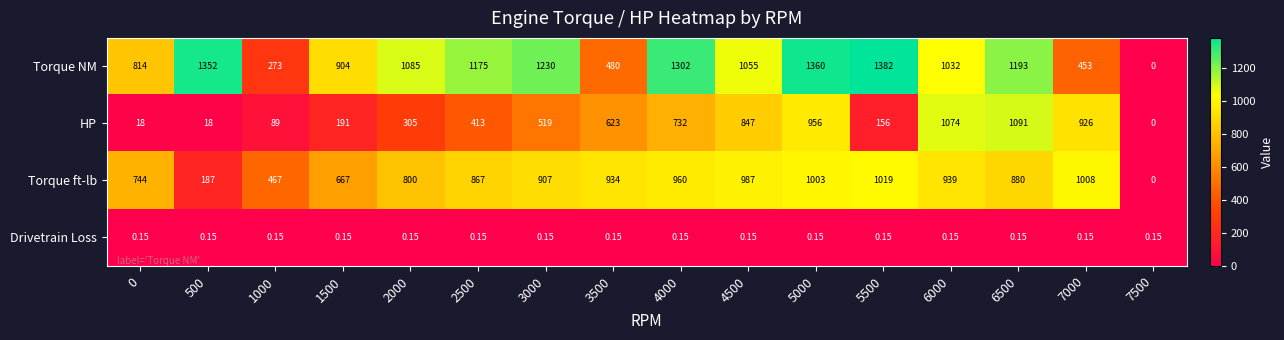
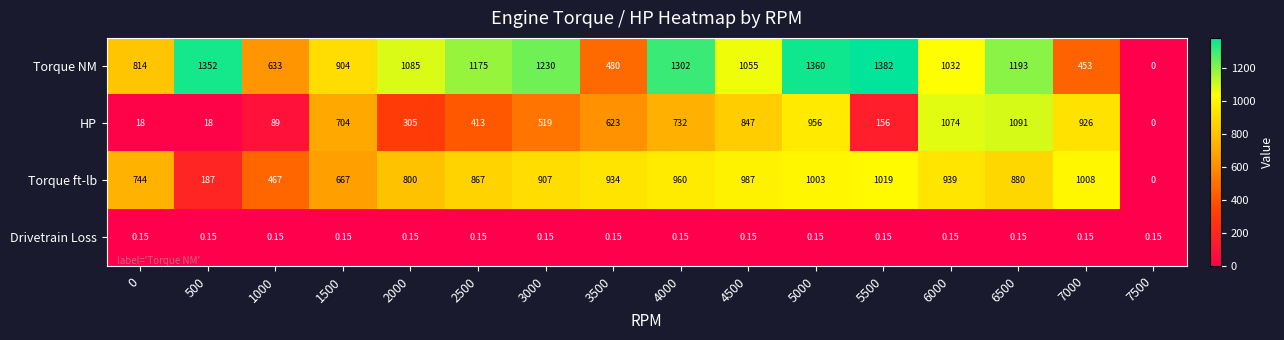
Torque NM, 1000: 273 -> 633
HP, 1500: 191 -> 704
